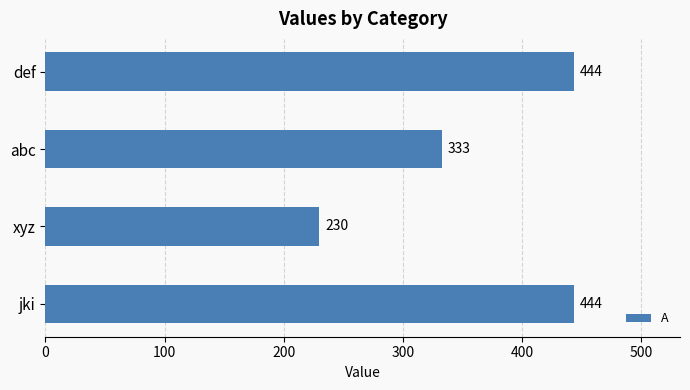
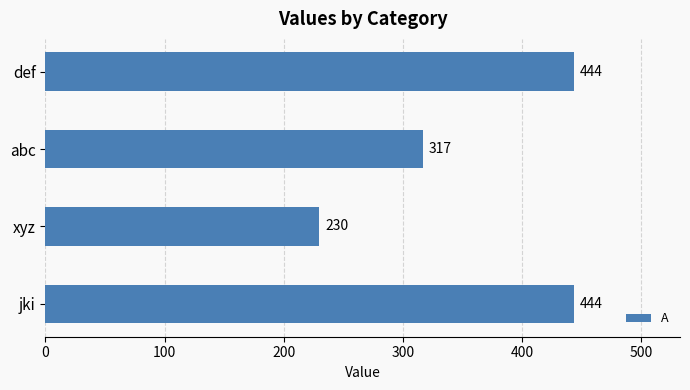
abc: 333 -> 317
